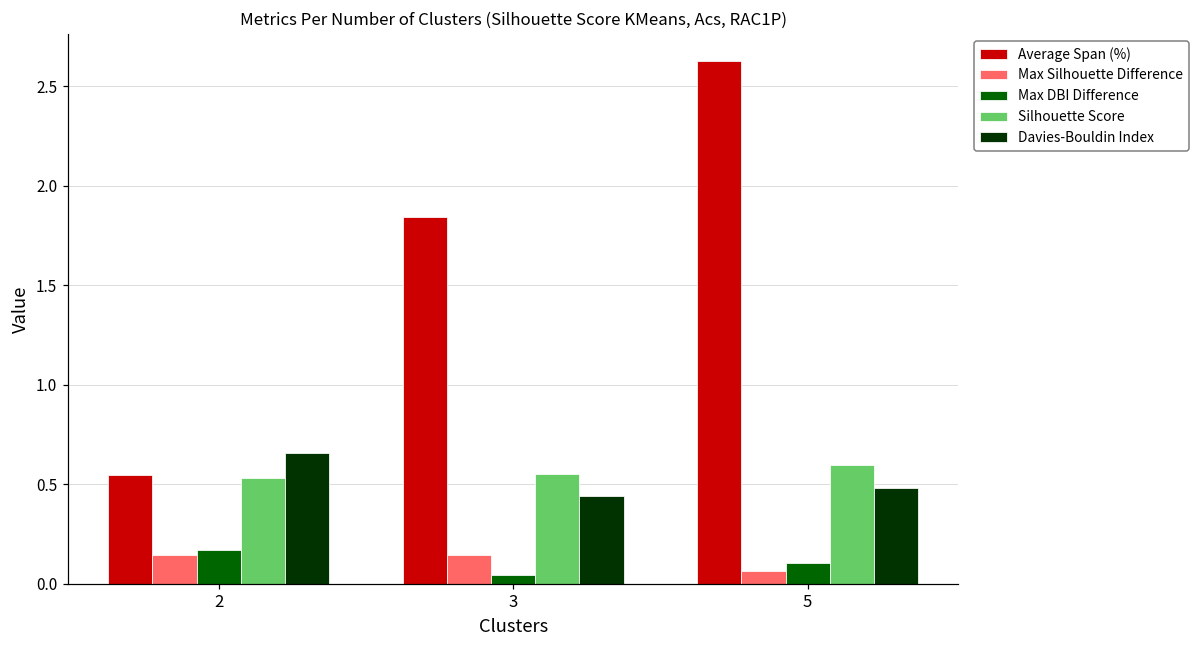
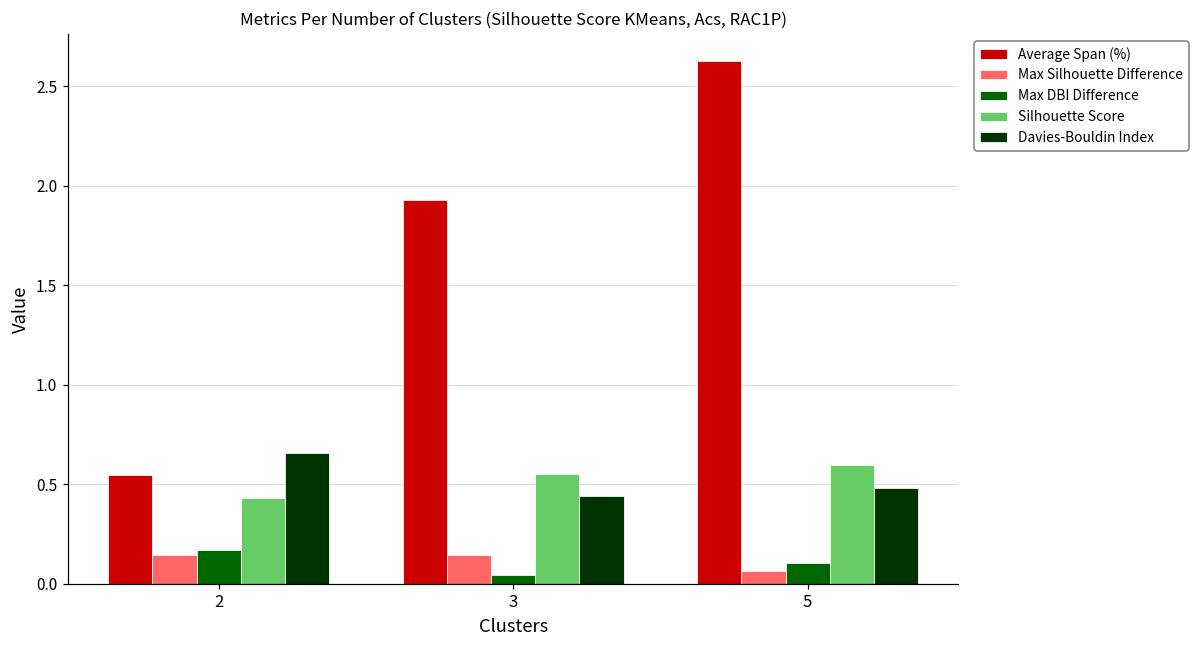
Silhouette Score, 2: 0.53 -> 0.43
Average Span (%), 3: 1.84 -> 1.93
